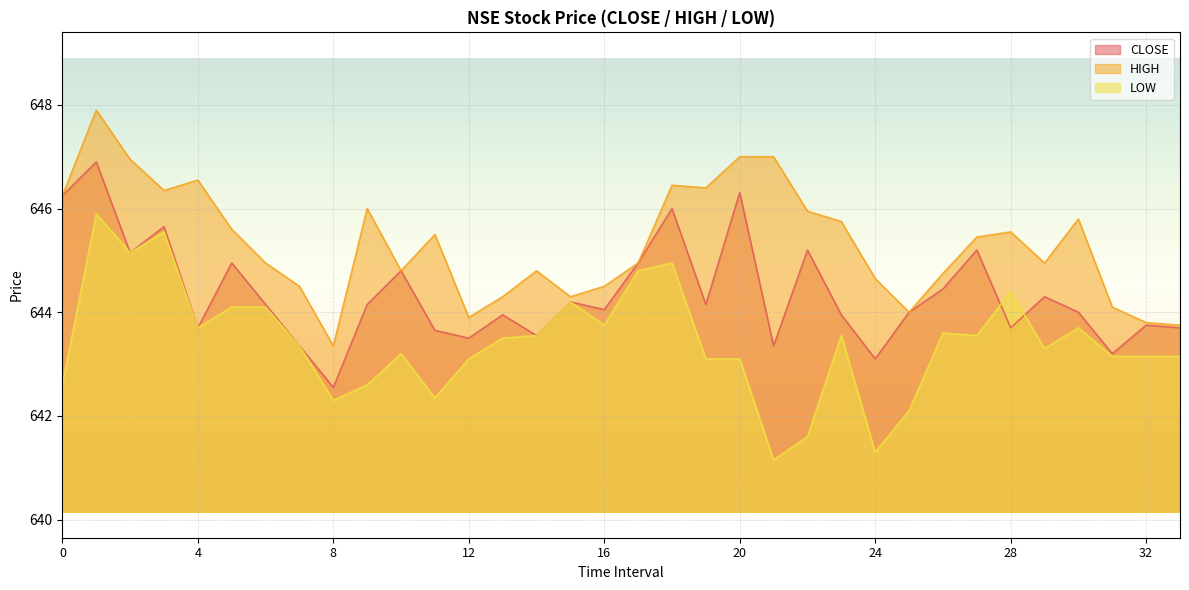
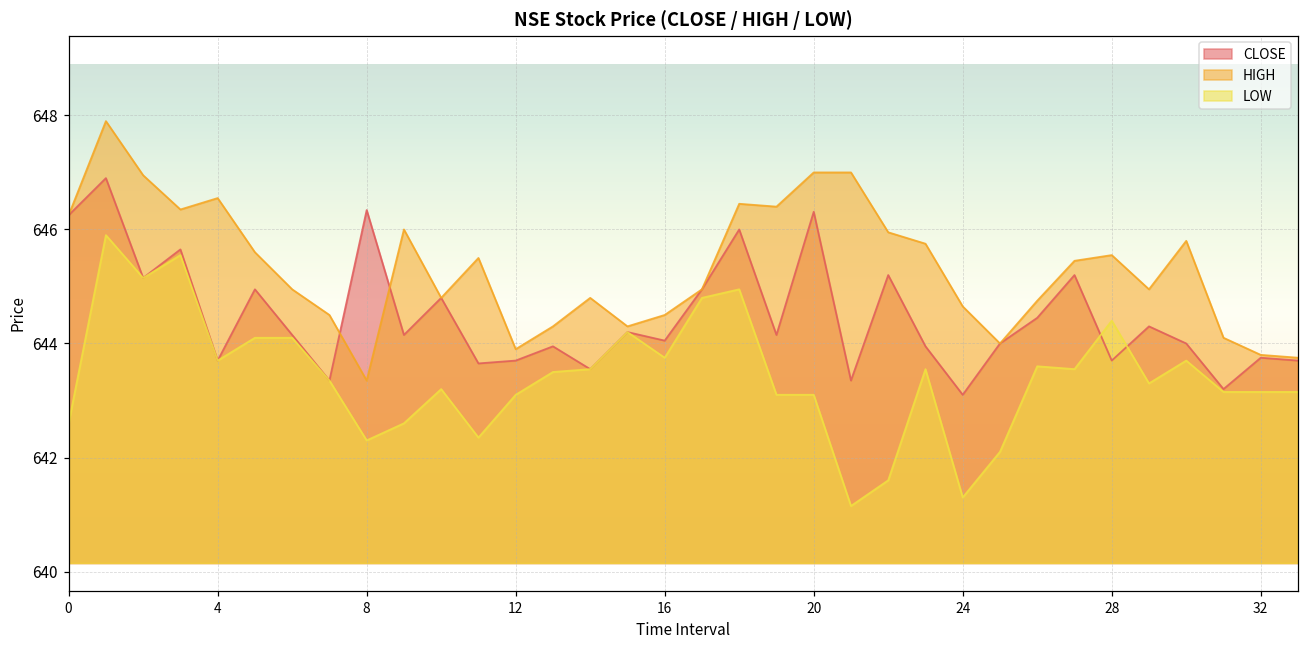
CLOSE, 8: 642.6 -> 646.3
CLOSE, 12: 643.5 -> 643.7
